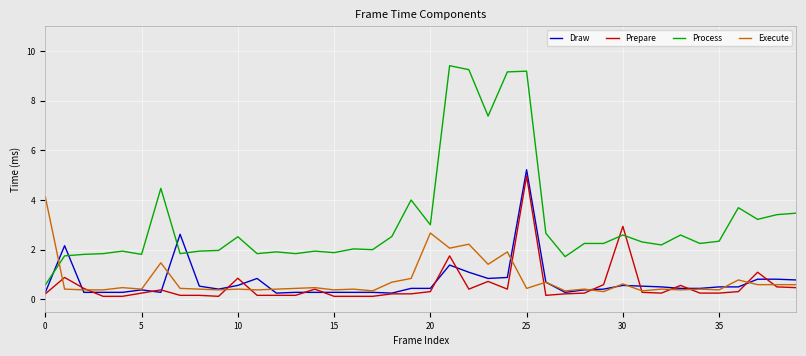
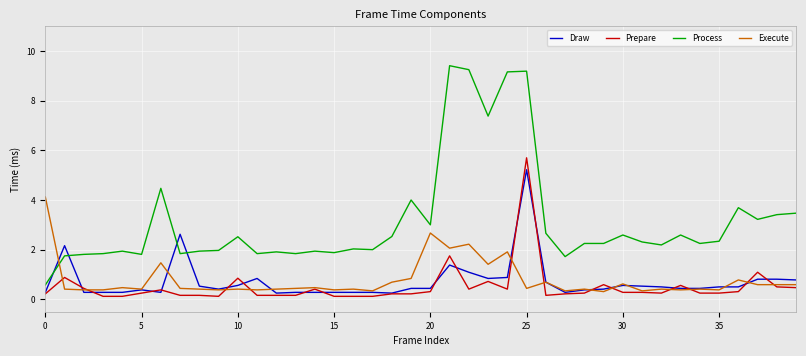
Prepare, 25: 5.0 -> 5.7
Prepare, 30: 2.9 -> 0.3
